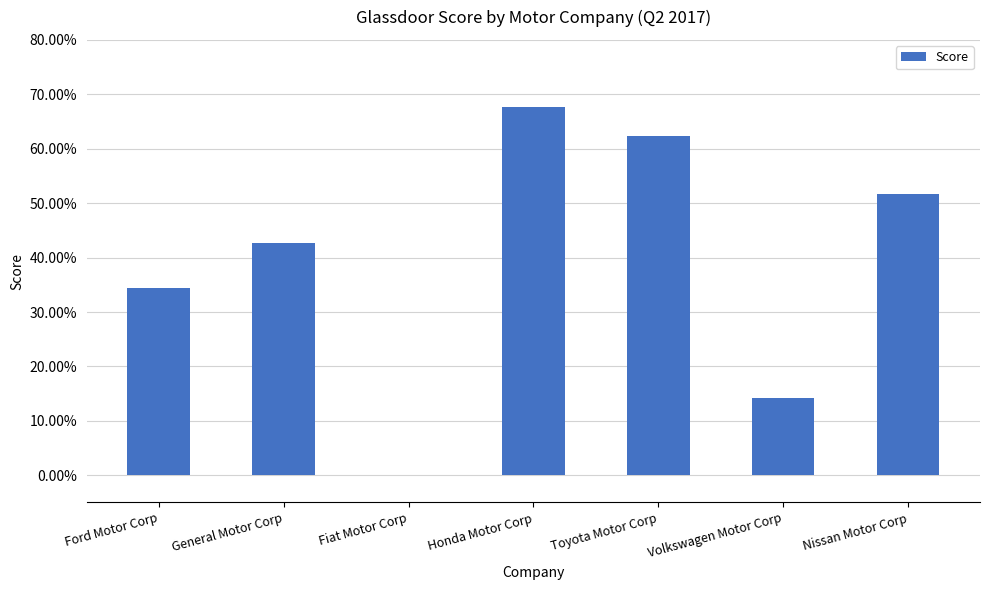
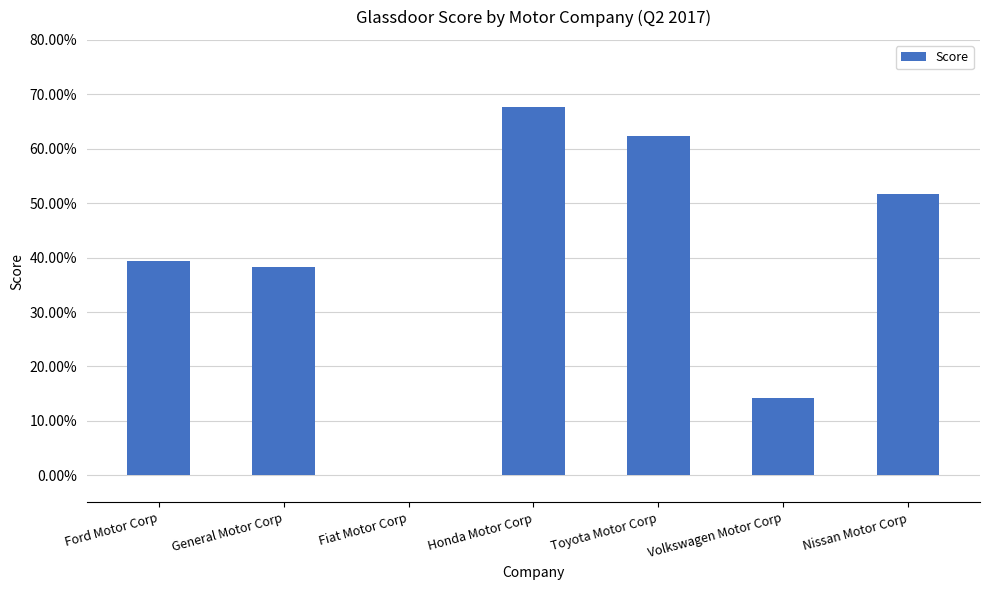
Ford Motor Corp: 34% -> 39%
General Motor Corp: 43% -> 38%
